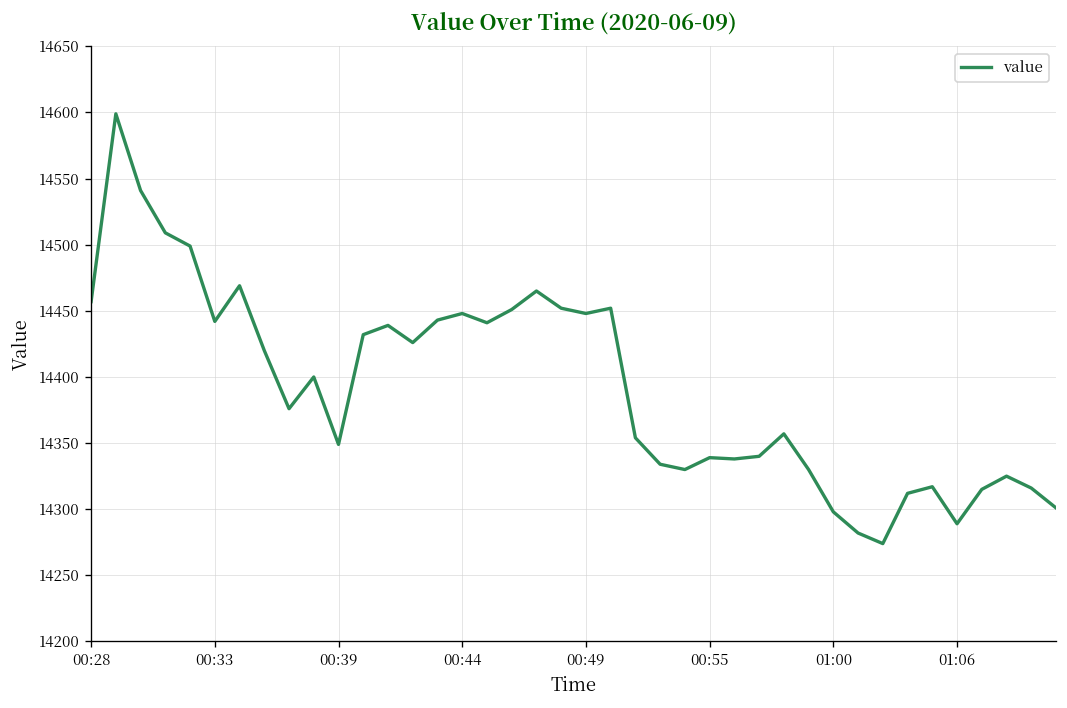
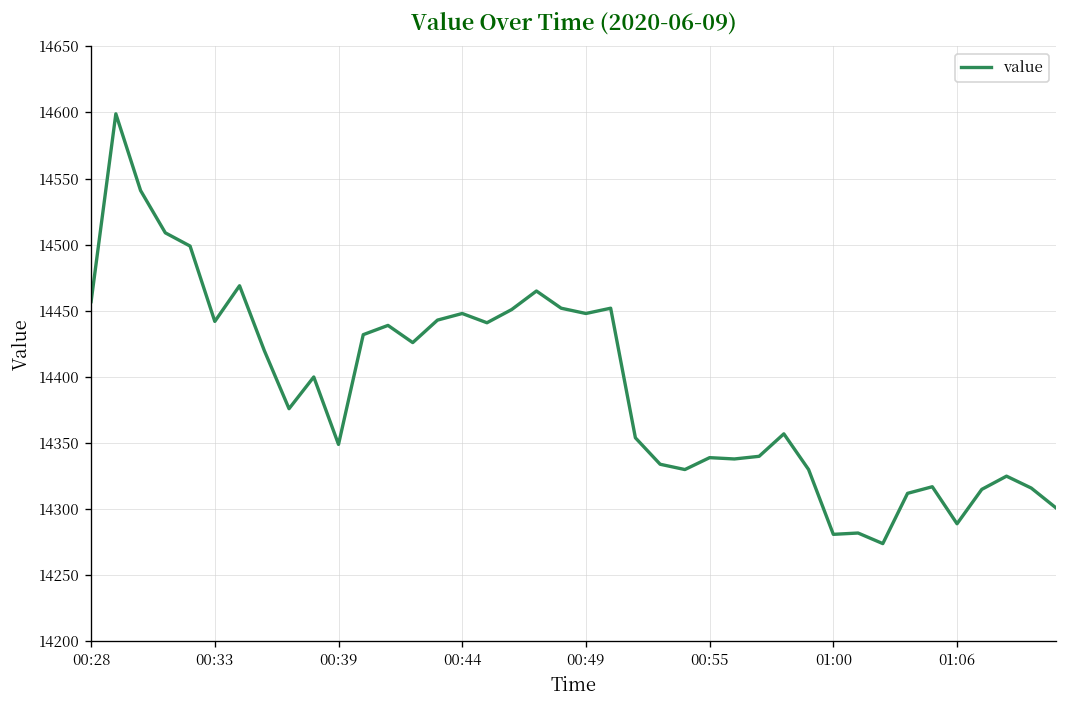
01:00: 14298 -> 14281
